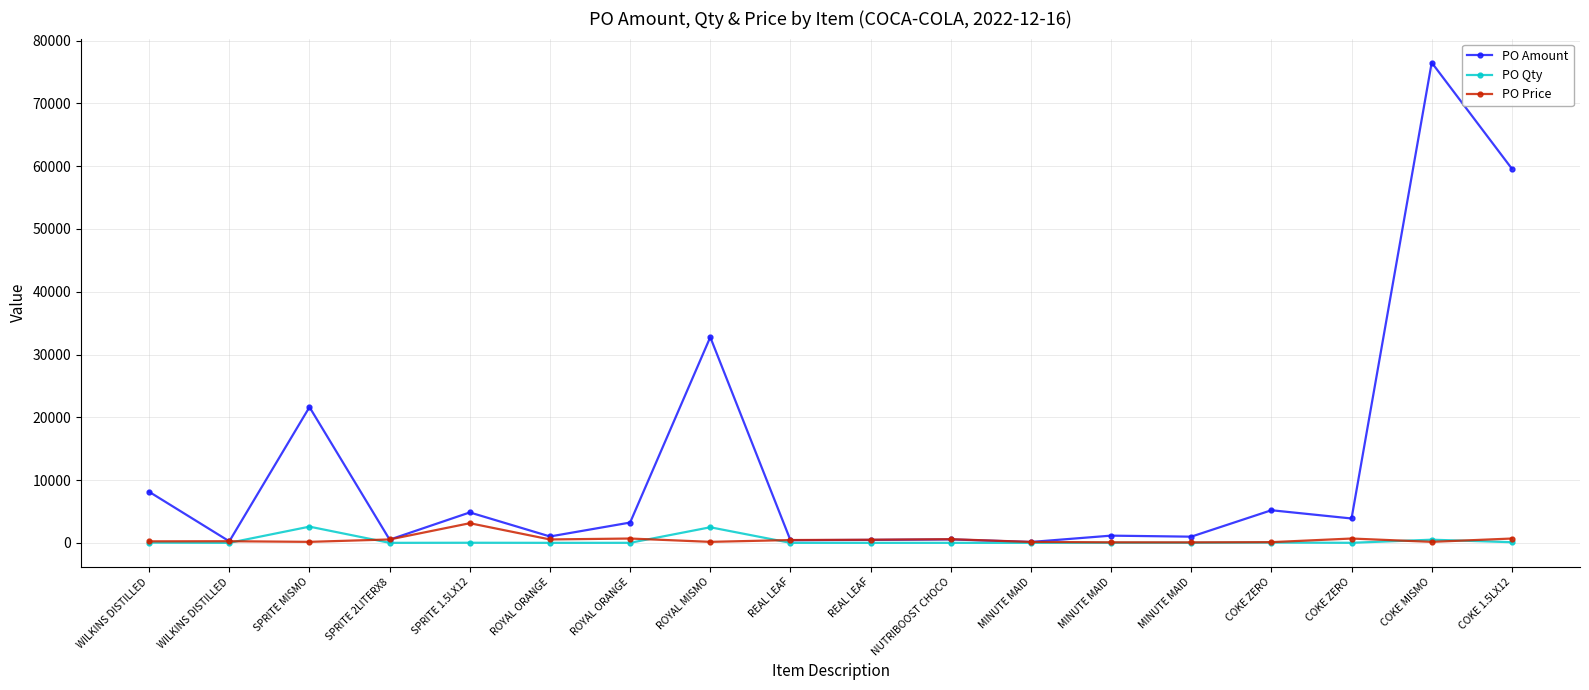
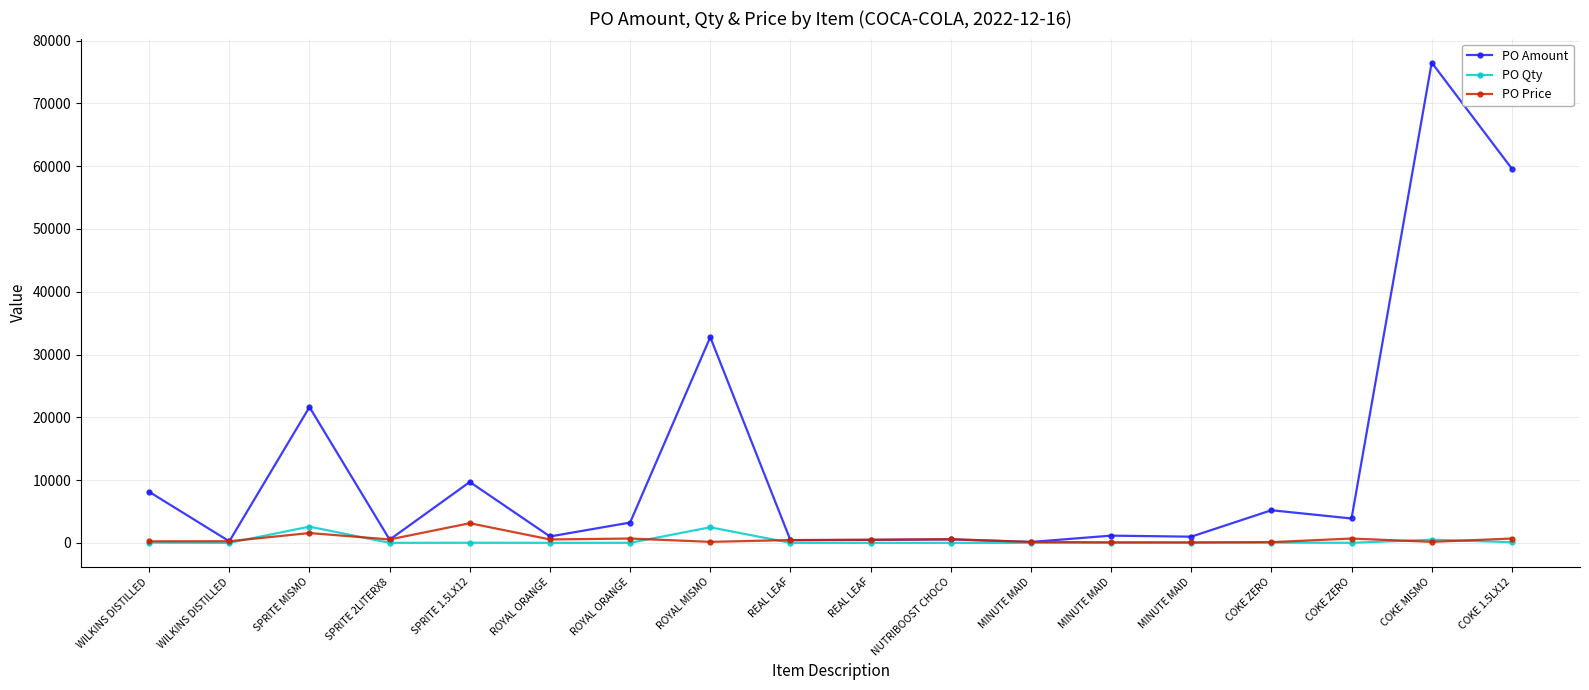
PO Price, SPRITE MISMO: 0 -> 2000
PO Amount, SPRITE 1.5LX12: 5000 -> 10000
